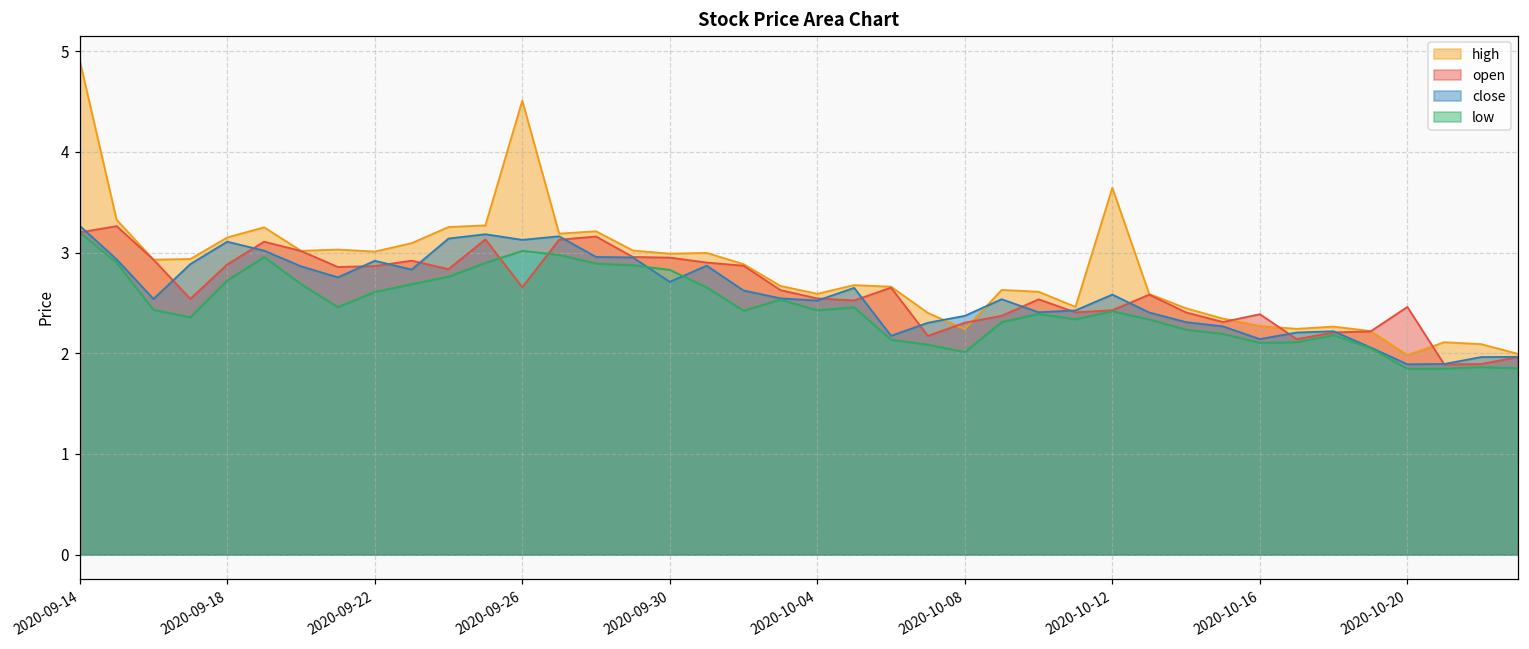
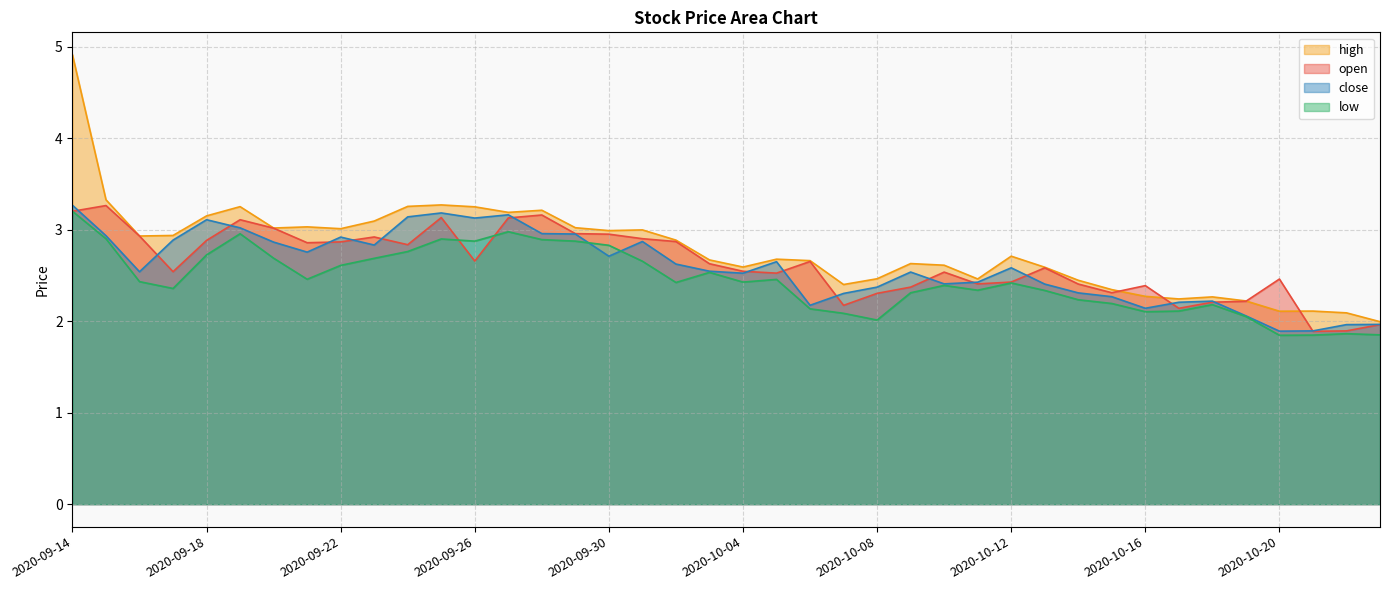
high, 2020-09-26: 4.5 -> 3.2
low, 2020-09-26: 3.0 -> 2.9
high, 2020-10-08: 2.2 -> 2.5
high, 2020-10-12: 3.6 -> 2.7
high, 2020-10-20: 2.0 -> 2.1
